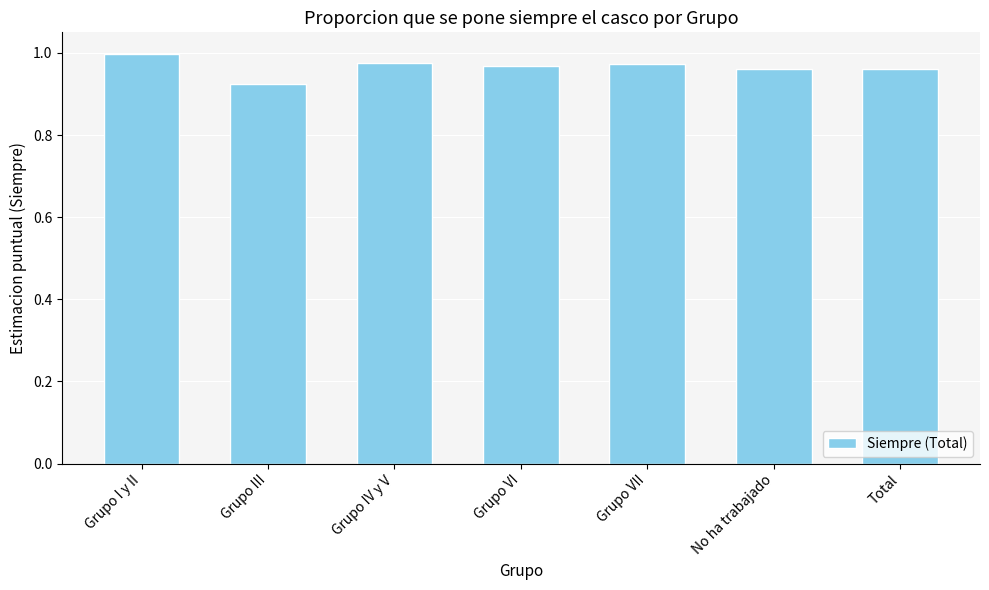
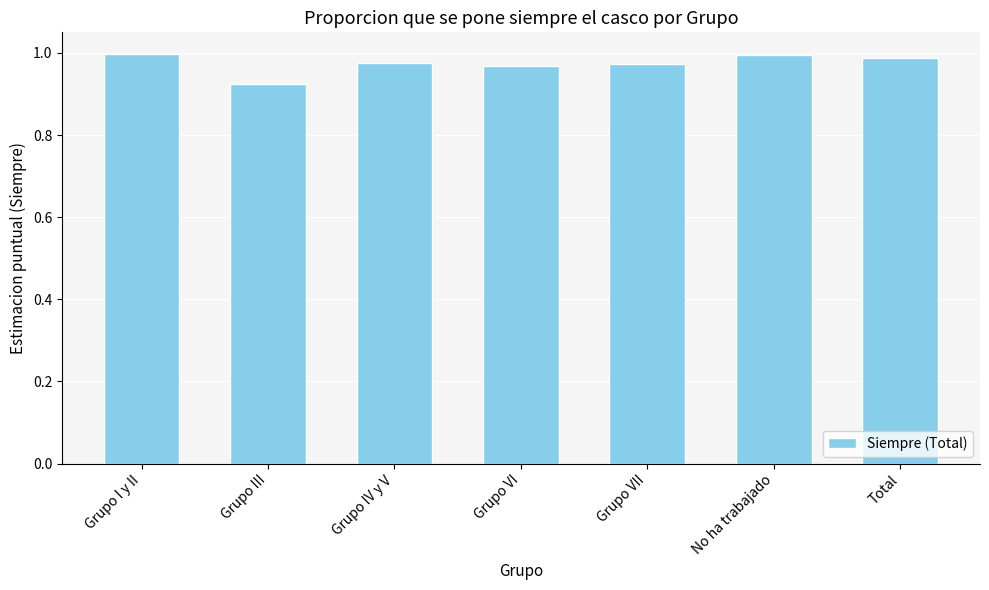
No ha trabajado: 0.96 -> 1.00
Total: 0.96 -> 0.99
